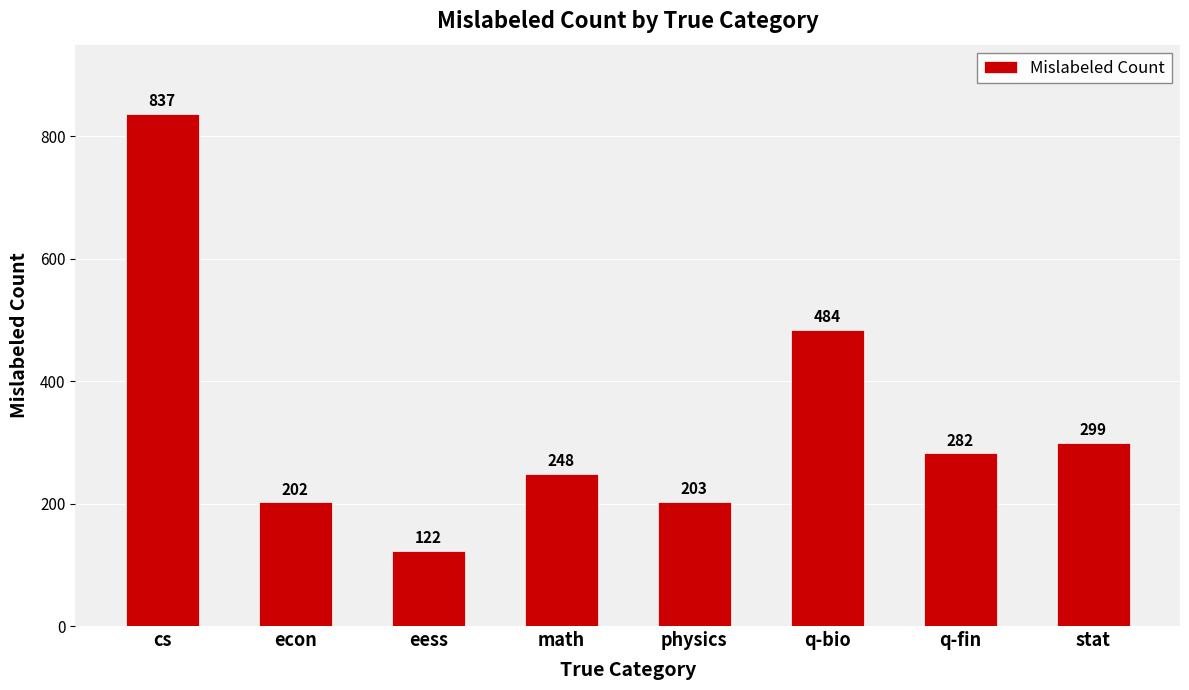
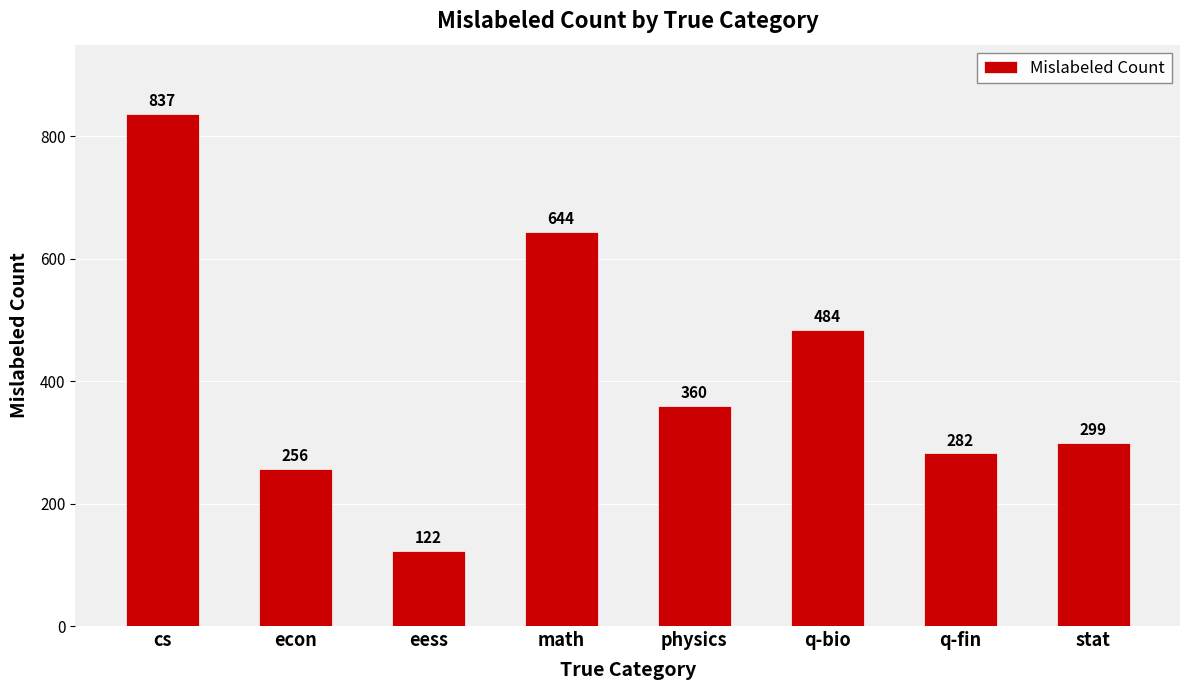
econ: 202 -> 256
math: 248 -> 644
physics: 203 -> 360
